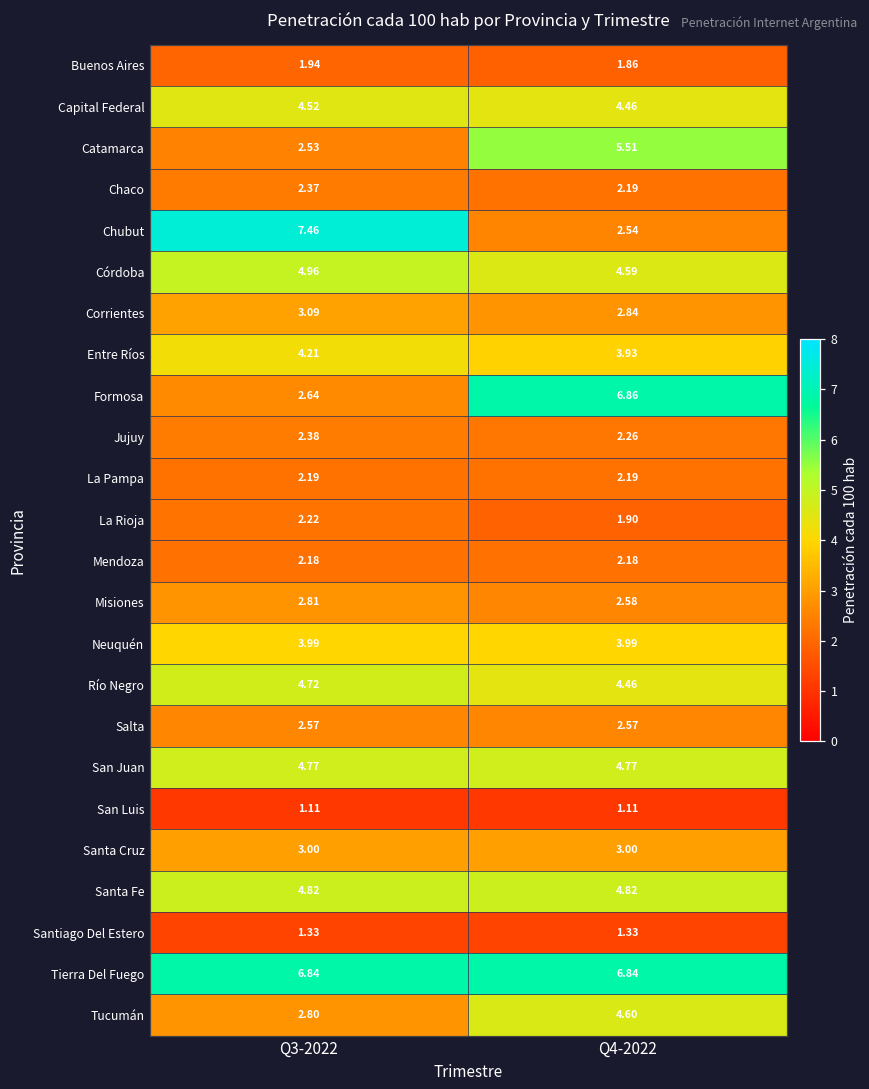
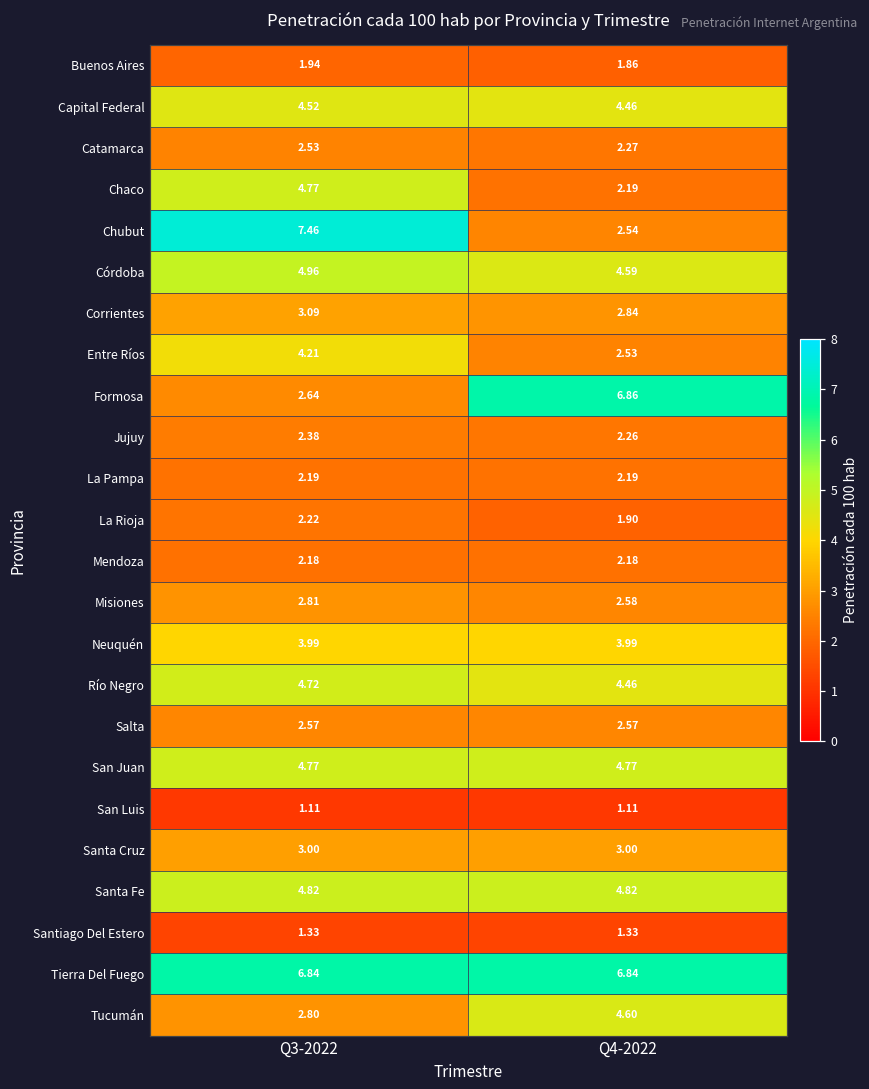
Catamarca, Q4-2022: 5.51 -> 2.27
Chaco, Q3-2022: 2.37 -> 4.77
Entre Ríos, Q4-2022: 3.93 -> 2.53
